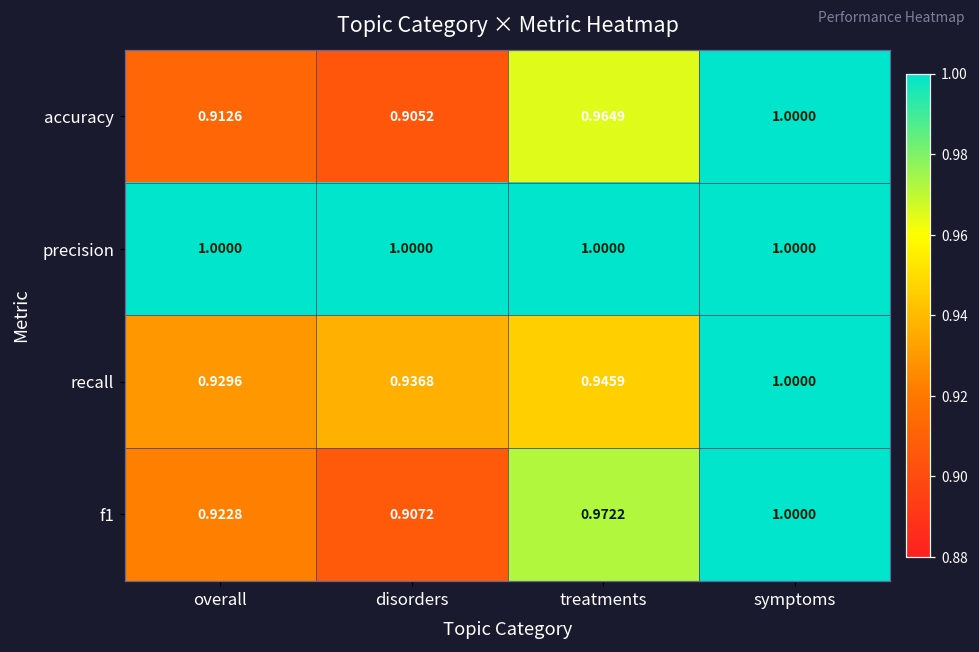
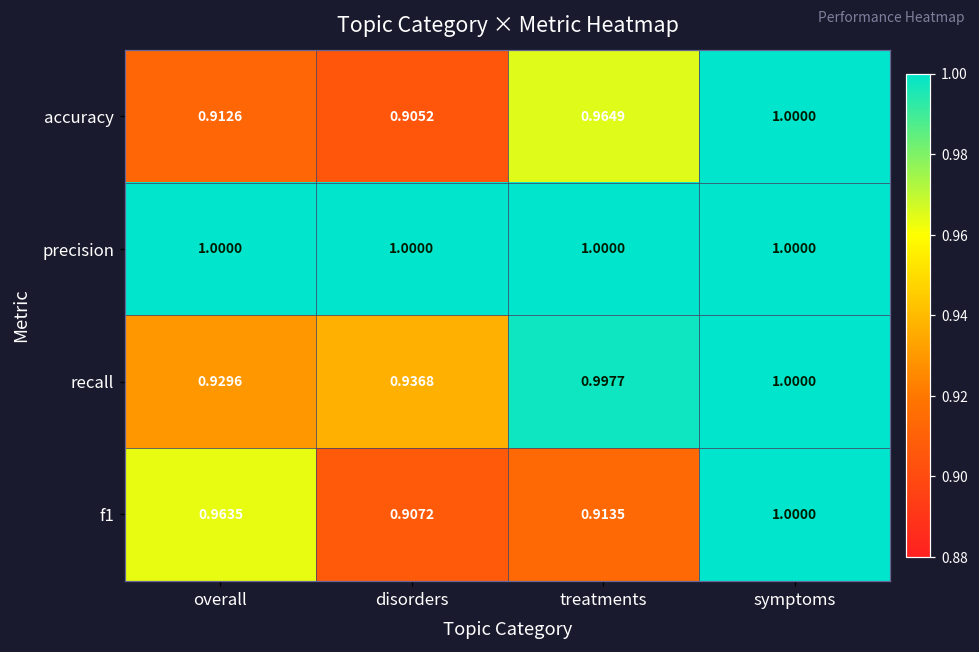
recall, treatments: 0.9459 -> 0.9977
f1, overall: 0.9228 -> 0.9635
f1, treatments: 0.9722 -> 0.9135
